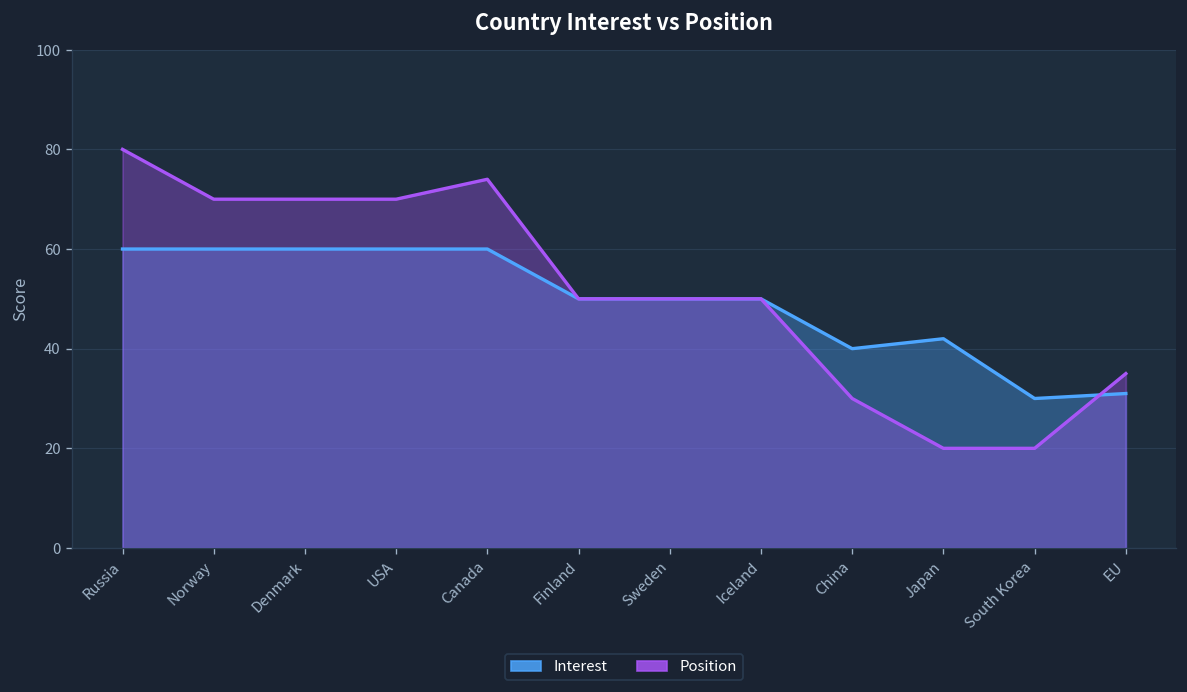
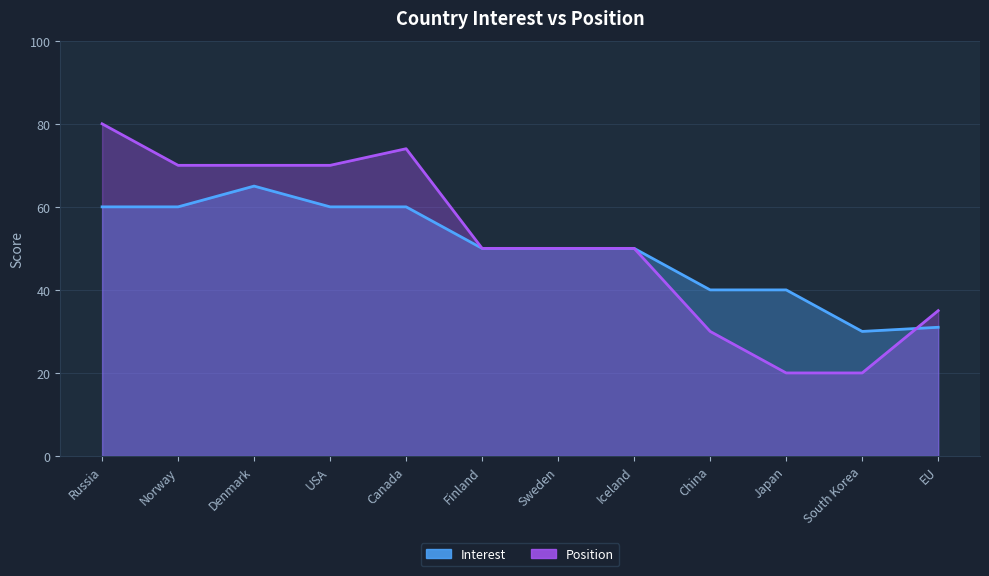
Interest, Denmark: 60 -> 65
Interest, Japan: 42 -> 40
